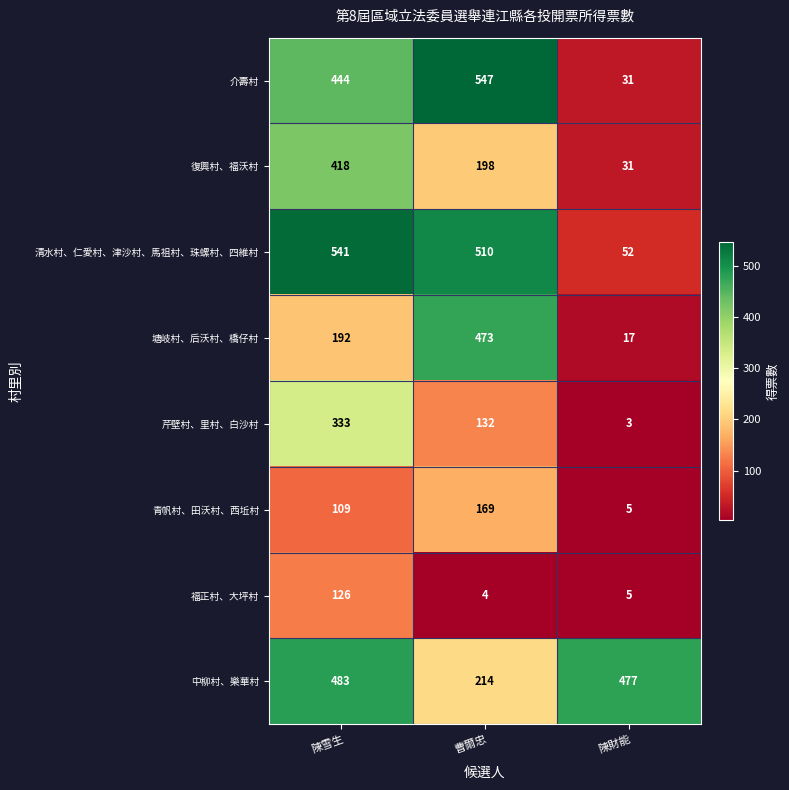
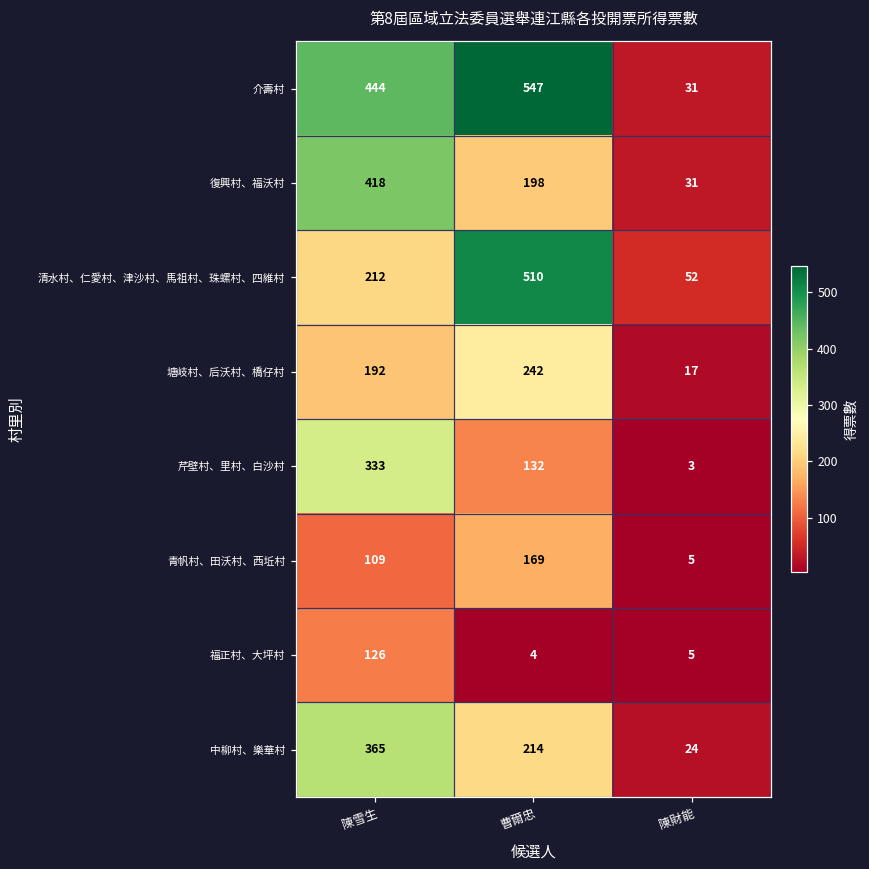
清水村、仁愛村、津沙村、馬祖村、珠螺村、四維村, 陳雪生: 541 -> 212
塘岐村、后沃村、橋仔村, 曹爾忠: 473 -> 242
中柳村、樂華村, 陳雪生: 483 -> 365
中柳村、樂華村, 陳財能: 477 -> 24
